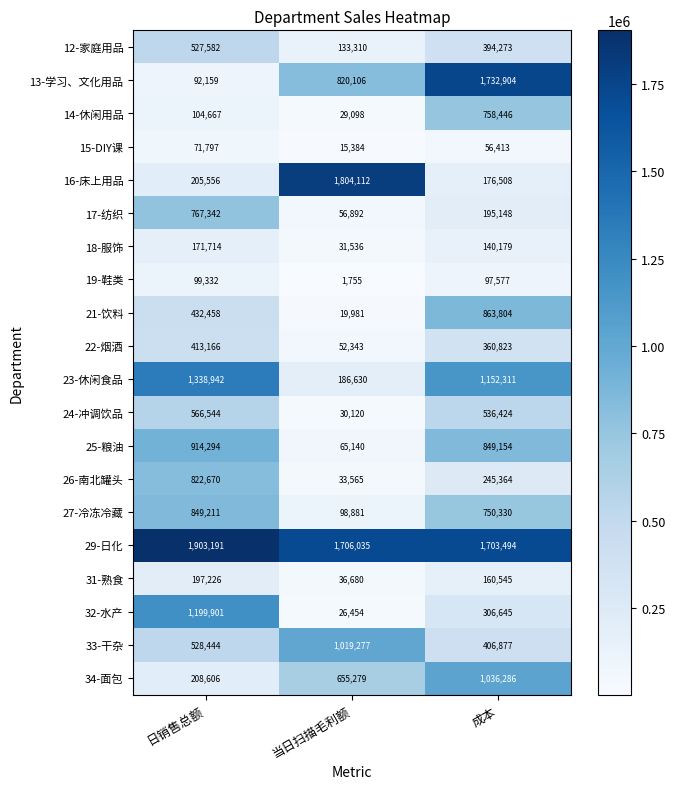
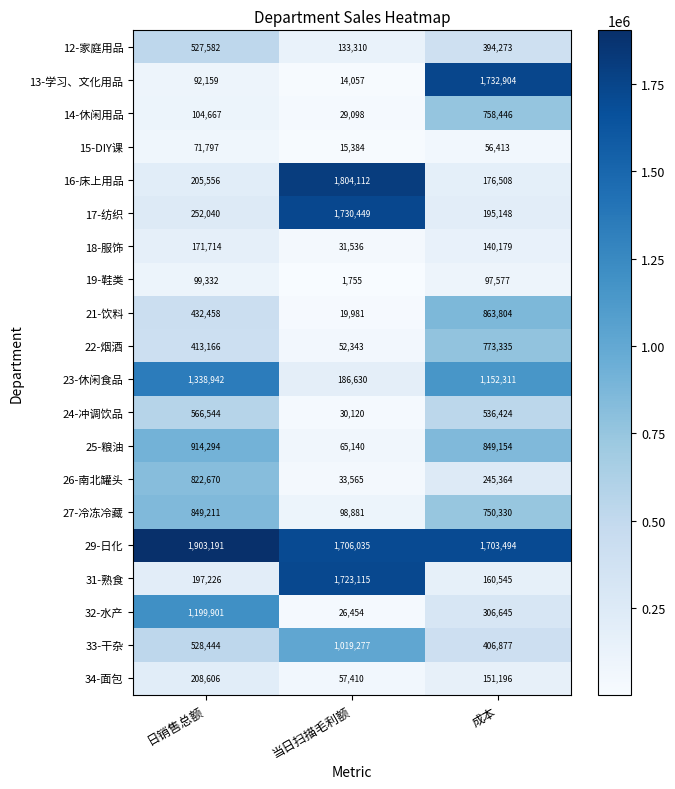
13-学习、文化用品, 当日扫描毛利额: 820,106 -> 14,057
17-纺织, 日销售总额: 767,342 -> 252,040
17-纺织, 当日扫描毛利额: 56,892 -> 1,730,449
22-烟酒, 成本: 360,823 -> 773,335
31-熟食, 当日扫描毛利额: 36,680 -> 1,723,115
34-面包, 当日扫描毛利额: 655,279 -> 57,410
34-面包, 成本: 1,036,286 -> 151,196
